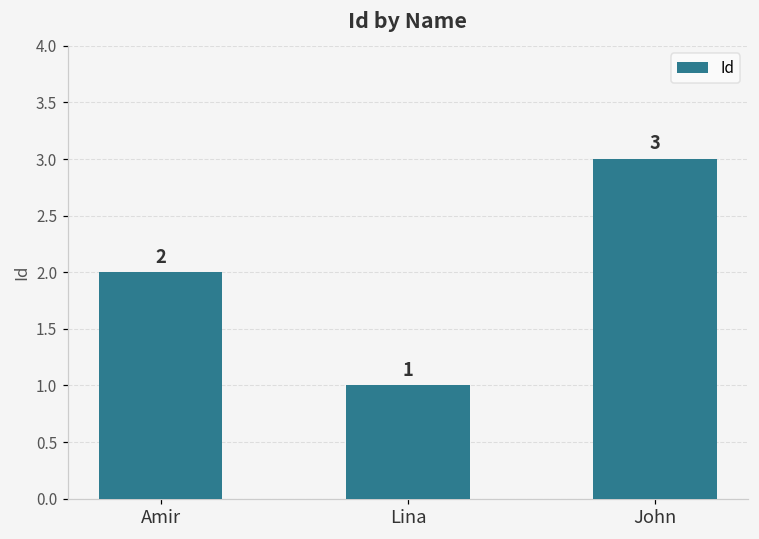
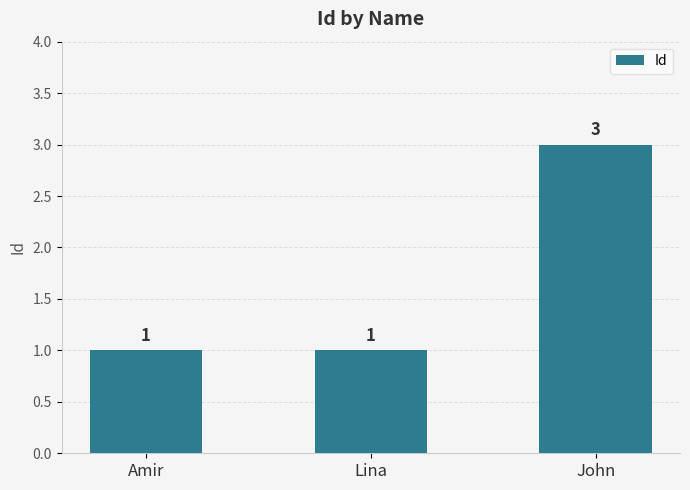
Amir: 2 -> 1
